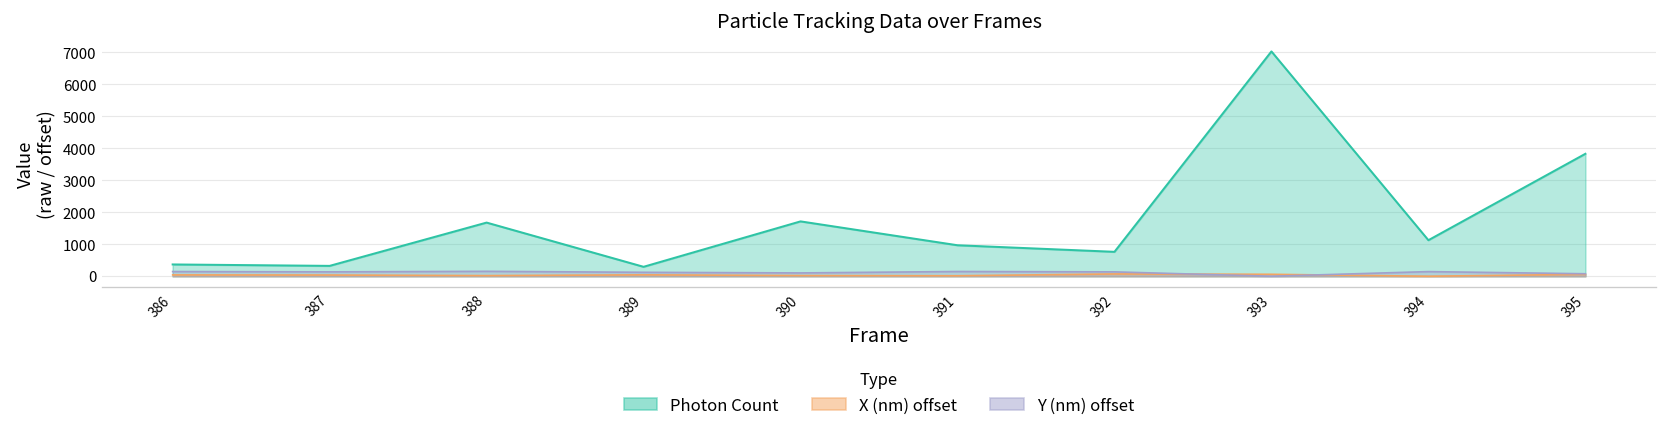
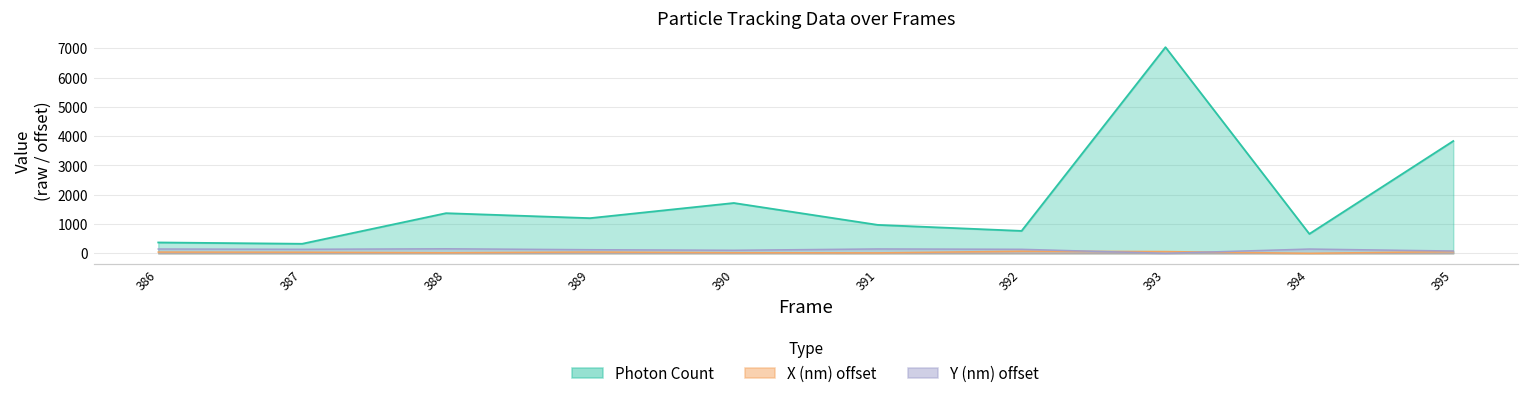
Photon Count, 388: 1700 -> 1400
Photon Count, 389: 300 -> 1200
Photon Count, 394: 1100 -> 700
